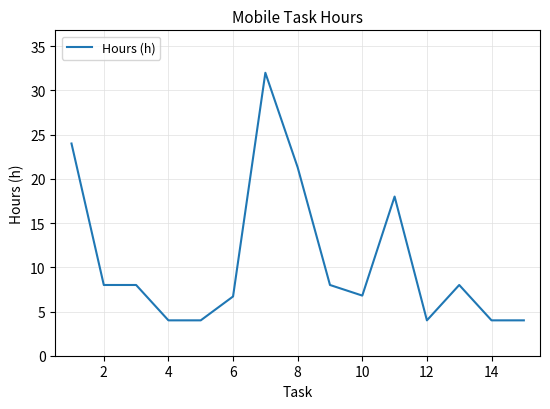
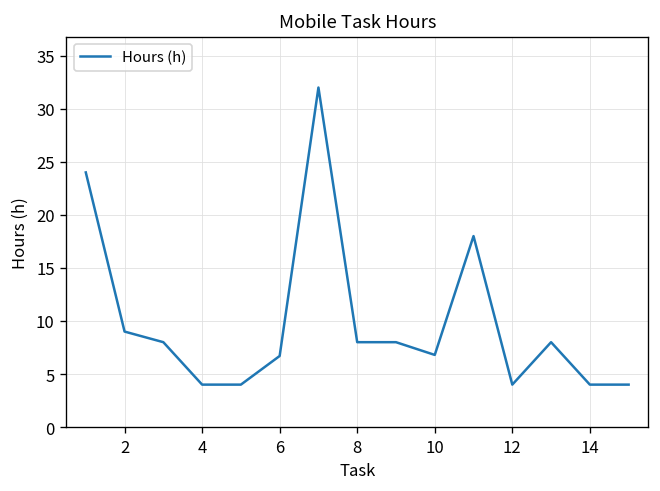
2: 8 -> 9
8: 21 -> 8
